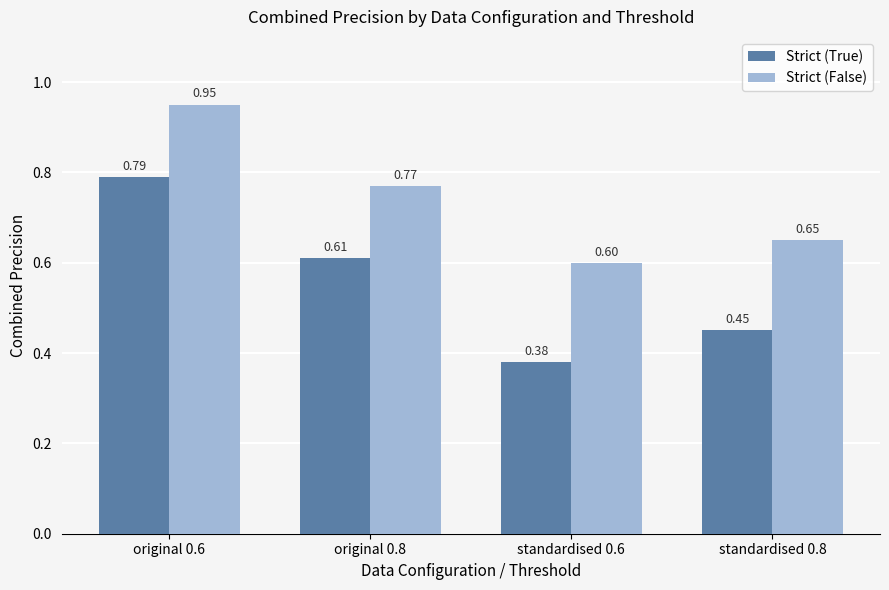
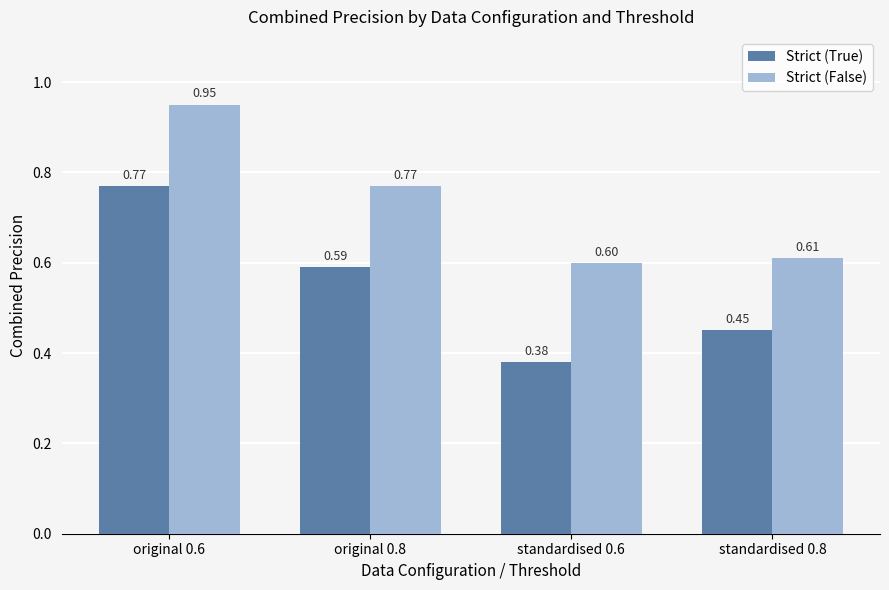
Strict (True), original 0.6: 0.79 -> 0.77
Strict (True), original 0.8: 0.61 -> 0.59
Strict (False), standardised 0.8: 0.65 -> 0.61
